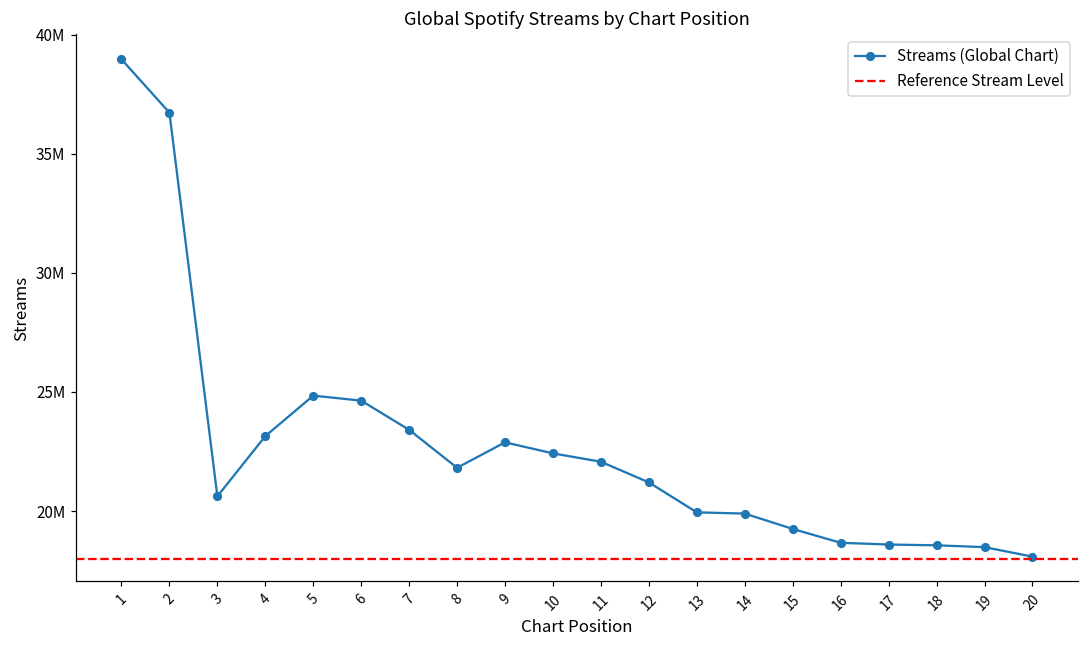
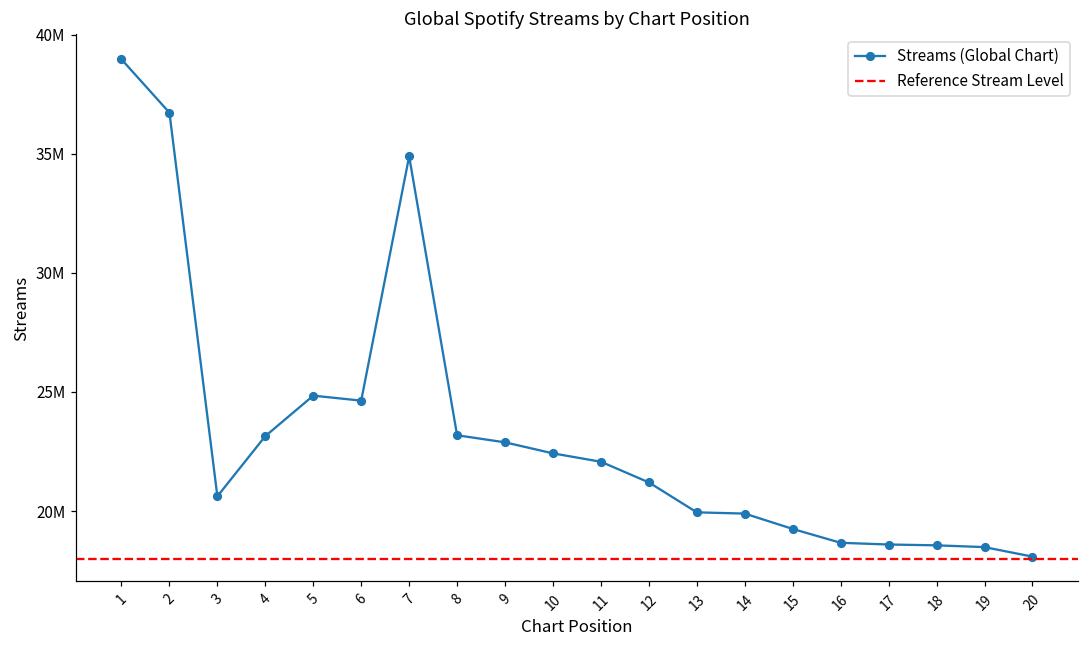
7: 23400000 -> 34900000
8: 21800000 -> 23200000
